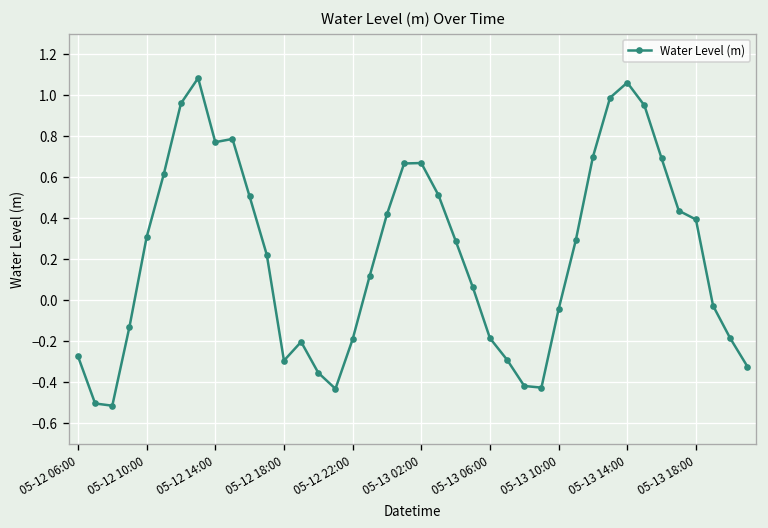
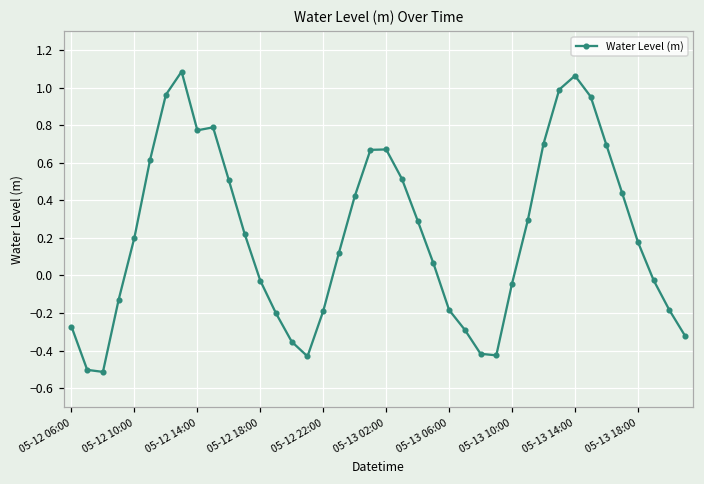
05-12 10:00: 0.31 -> 0.20
05-12 18:00: -0.29 -> -0.03
05-13 18:00: 0.40 -> 0.18
